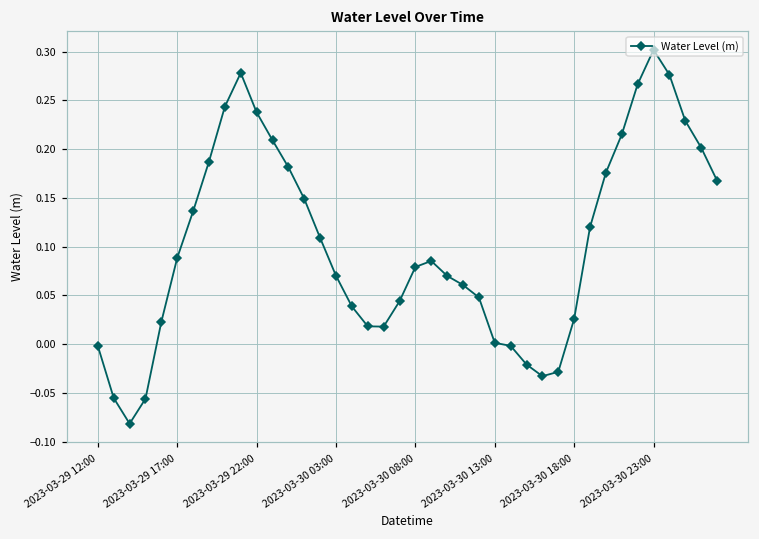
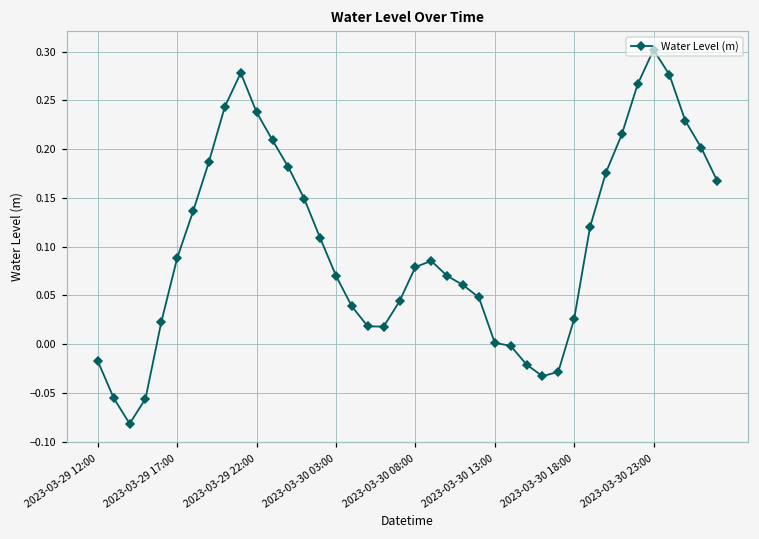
2023-03-29 12:00: 0.00 -> -0.02
